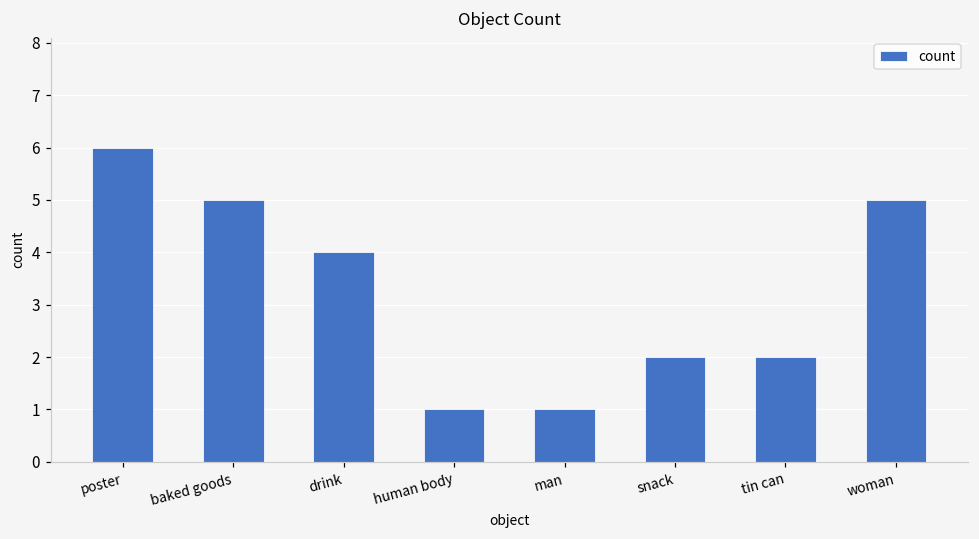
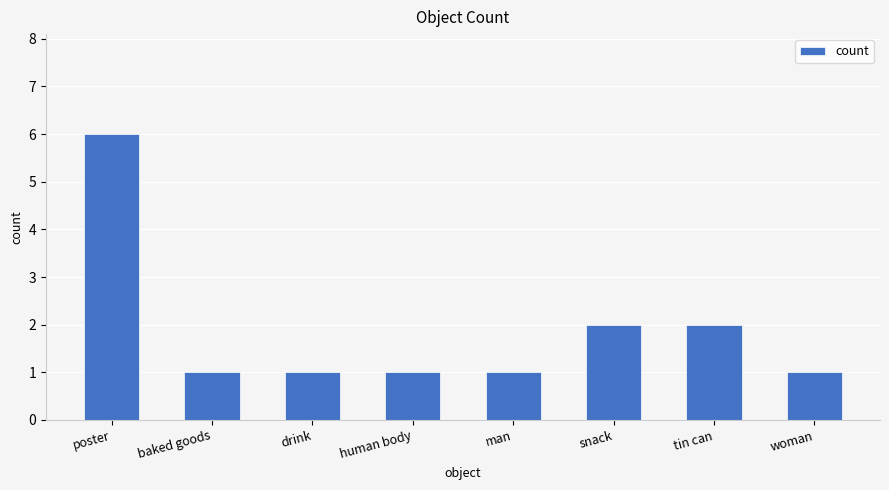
baked goods: 5 -> 1
drink: 4 -> 1
woman: 5 -> 1
